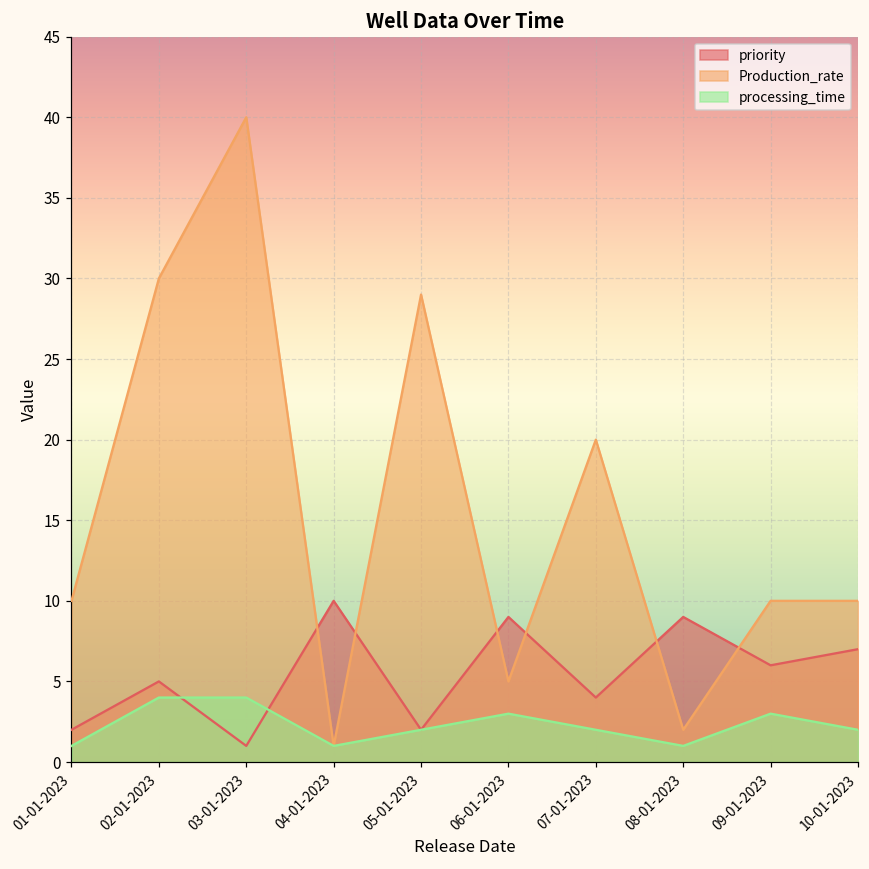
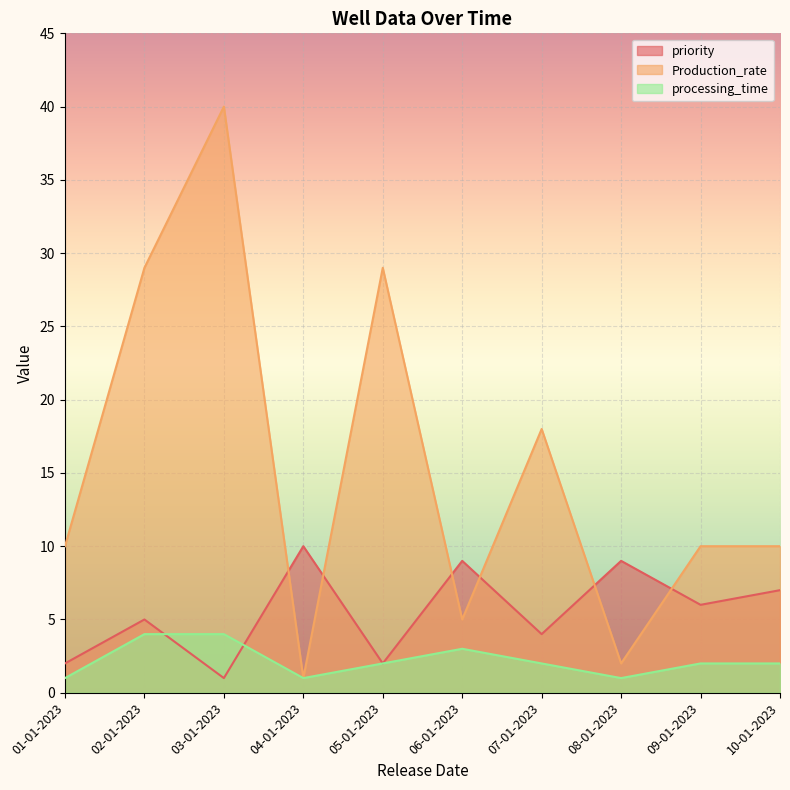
Production_rate, 02-01-2023: 30 -> 29
Production_rate, 07-01-2023: 20 -> 18
processing_time, 09-01-2023: 3 -> 2
